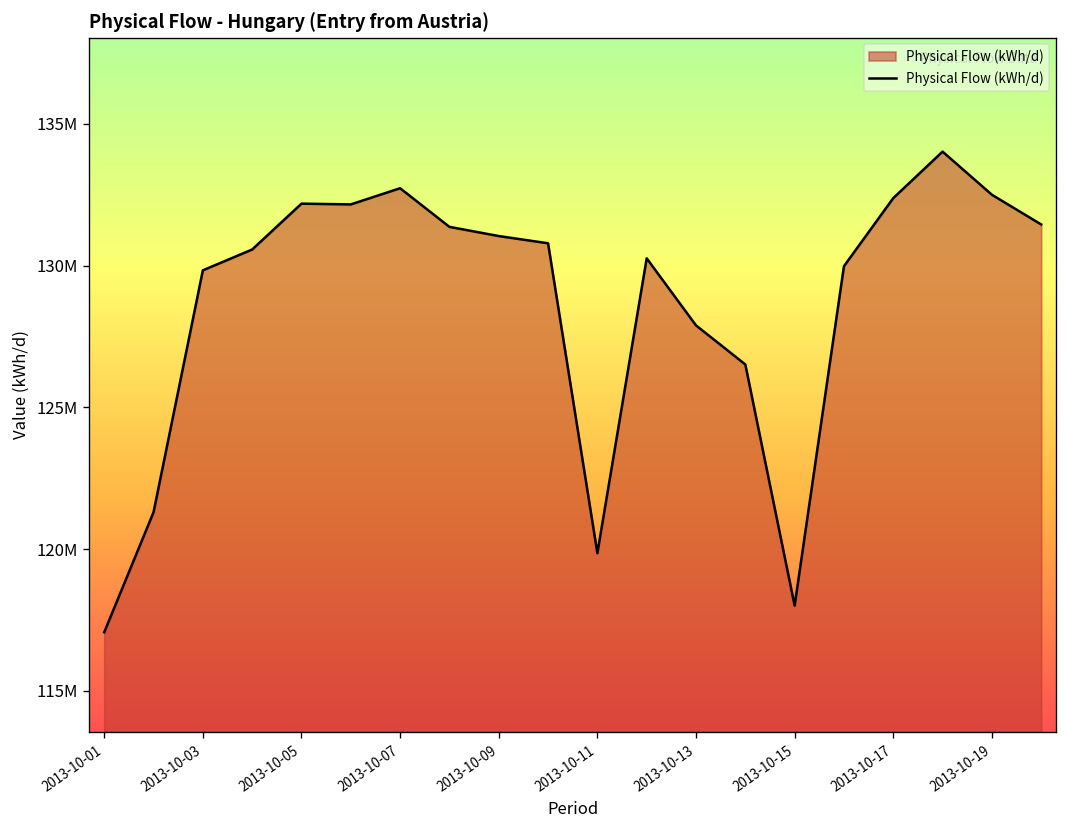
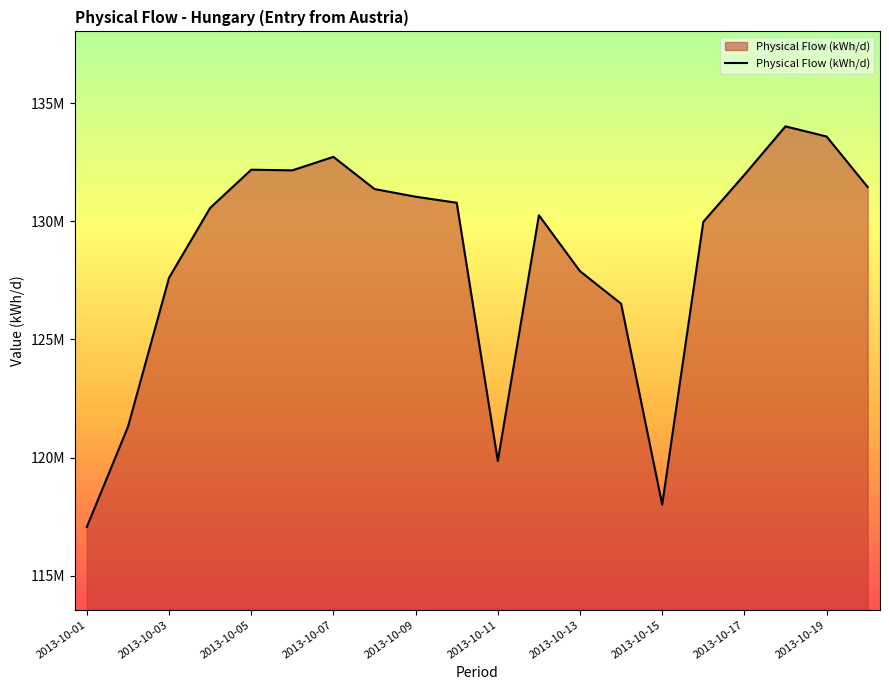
2013-10-03: 129800000 -> 127600000
2013-10-17: 132400000 -> 132000000
2013-10-19: 132500000 -> 133600000
